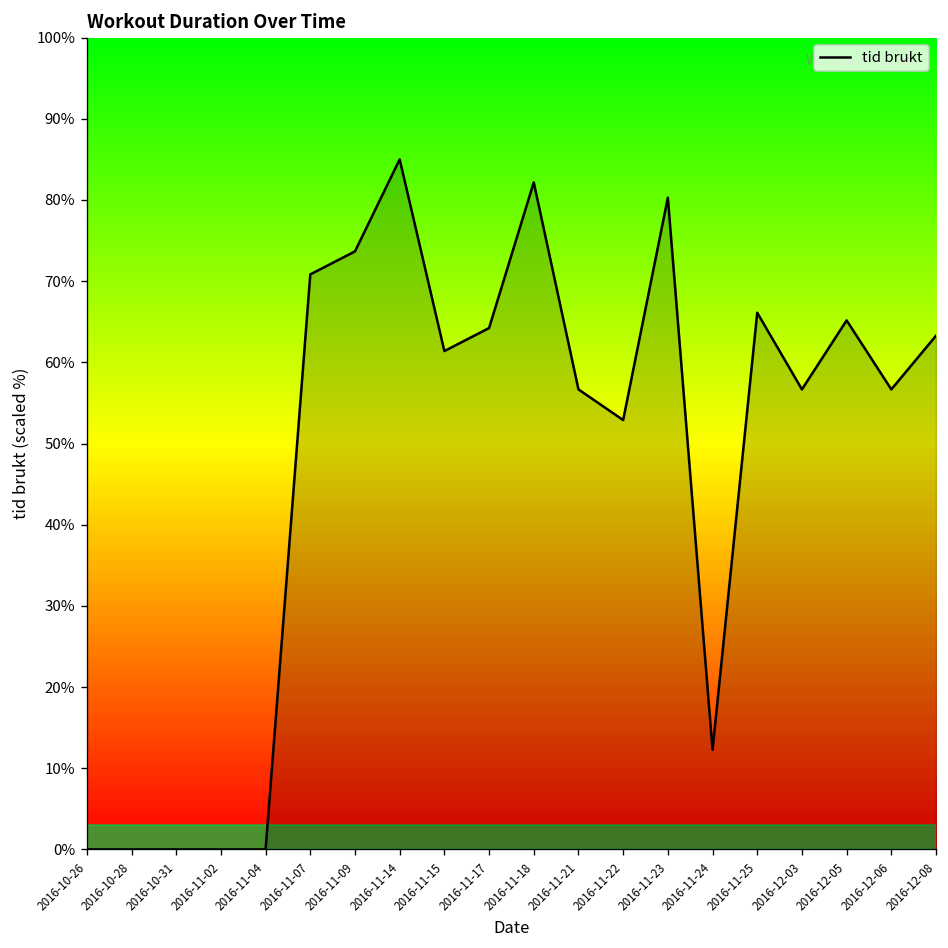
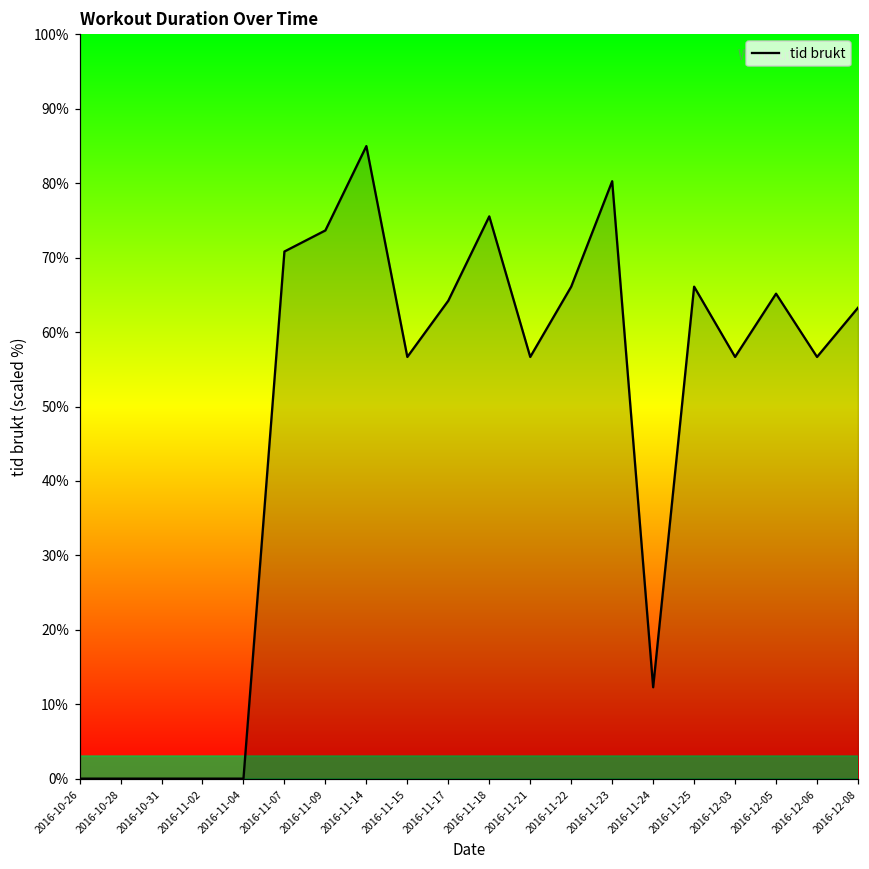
2016-11-15: 61% -> 57%
2016-11-18: 82% -> 76%
2016-11-22: 53% -> 66%
